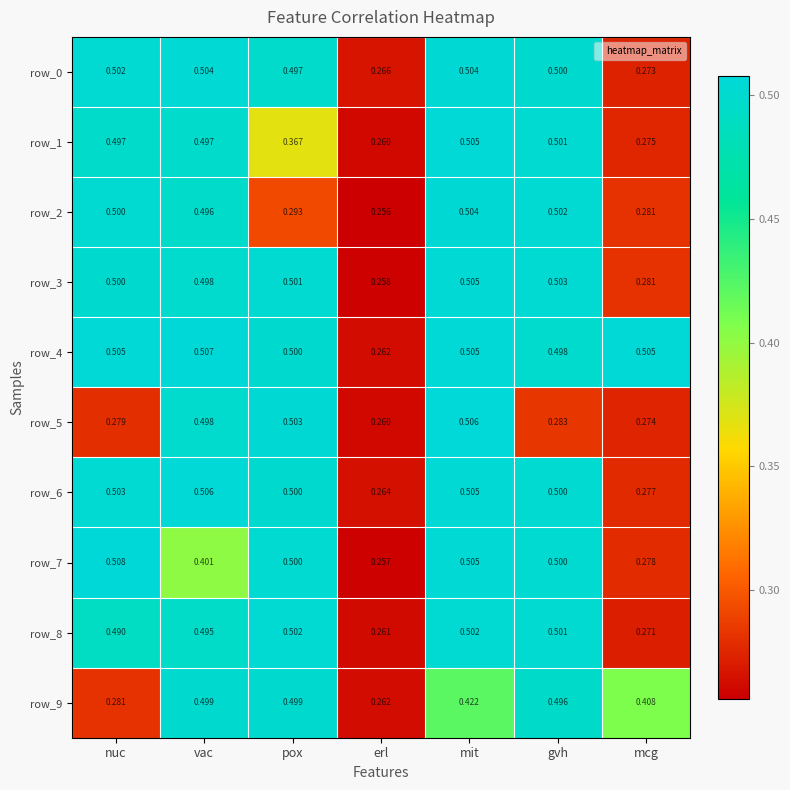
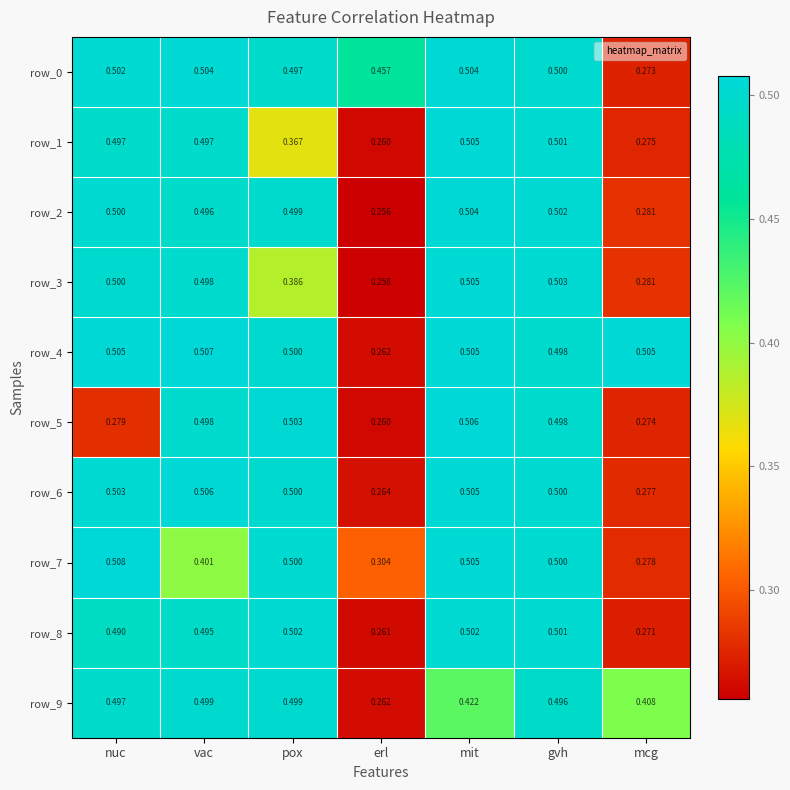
row_0, erl: 0.266 -> 0.457
row_2, pox: 0.293 -> 0.499
row_3, pox: 0.501 -> 0.386
row_5, gvh: 0.283 -> 0.498
row_7, erl: 0.257 -> 0.304
row_9, nuc: 0.281 -> 0.497
